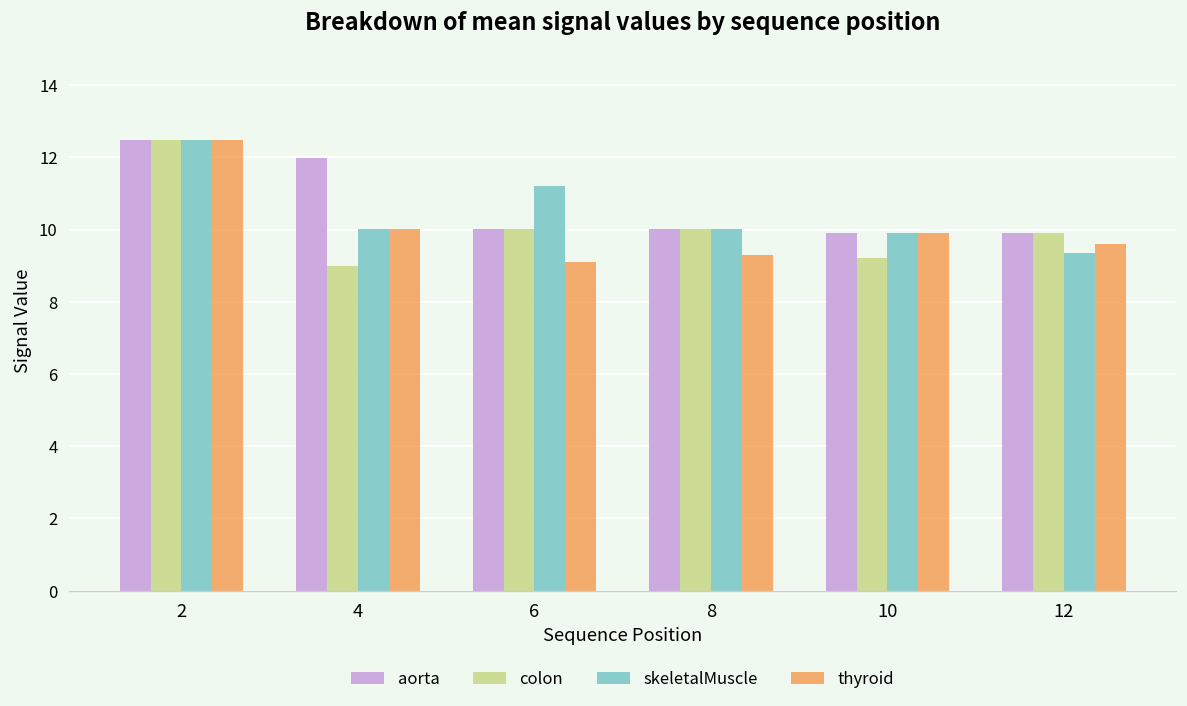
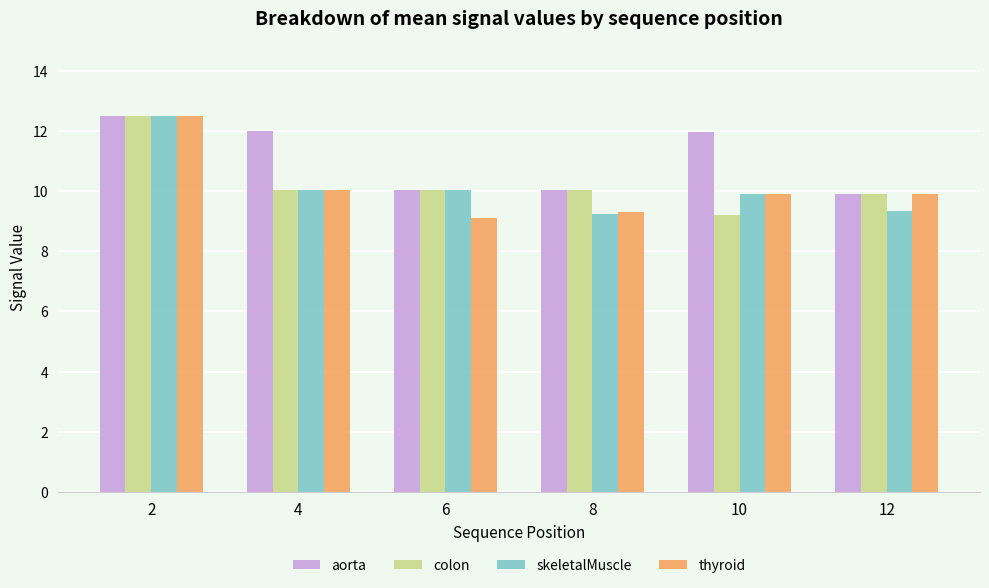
colon, 4: 9.0 -> 10.0
skeletalMuscle, 6: 11.2 -> 10.0
skeletalMuscle, 8: 10.0 -> 9.2
aorta, 10: 9.9 -> 12.0
thyroid, 12: 9.6 -> 9.9
